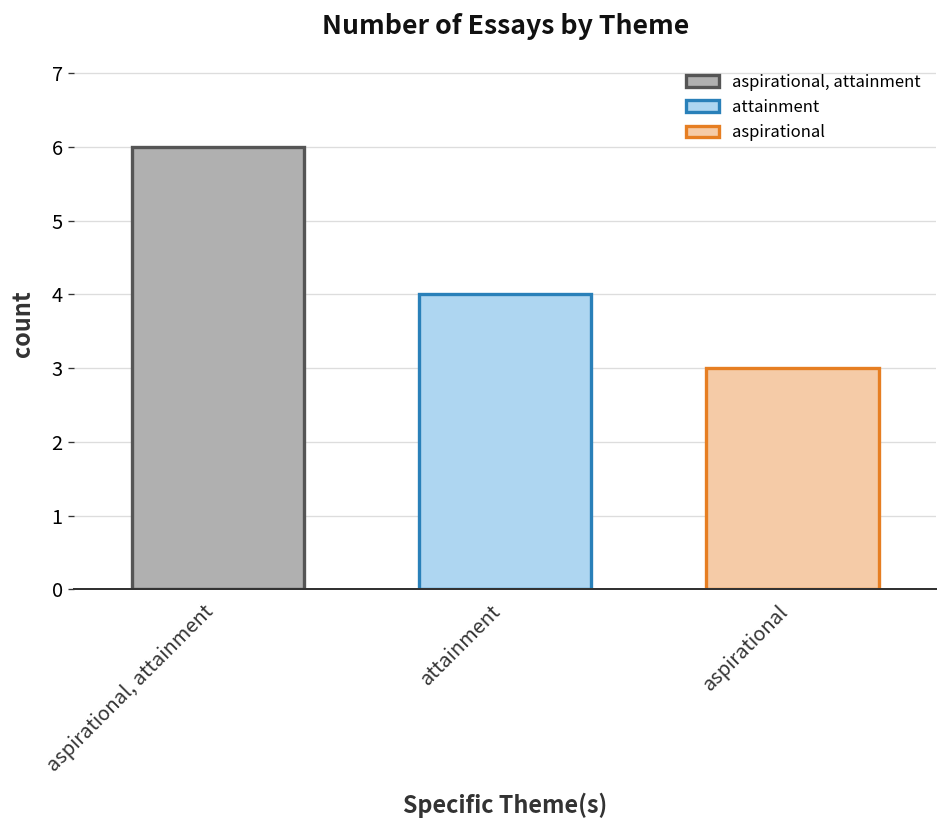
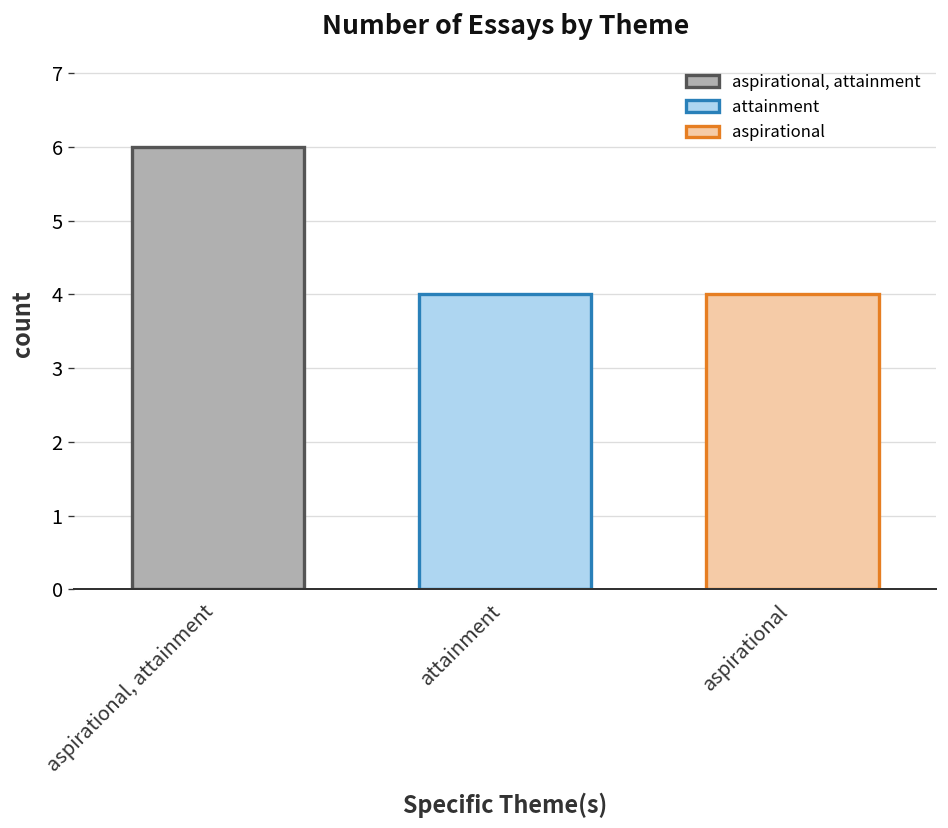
aspirational: 3 -> 4
